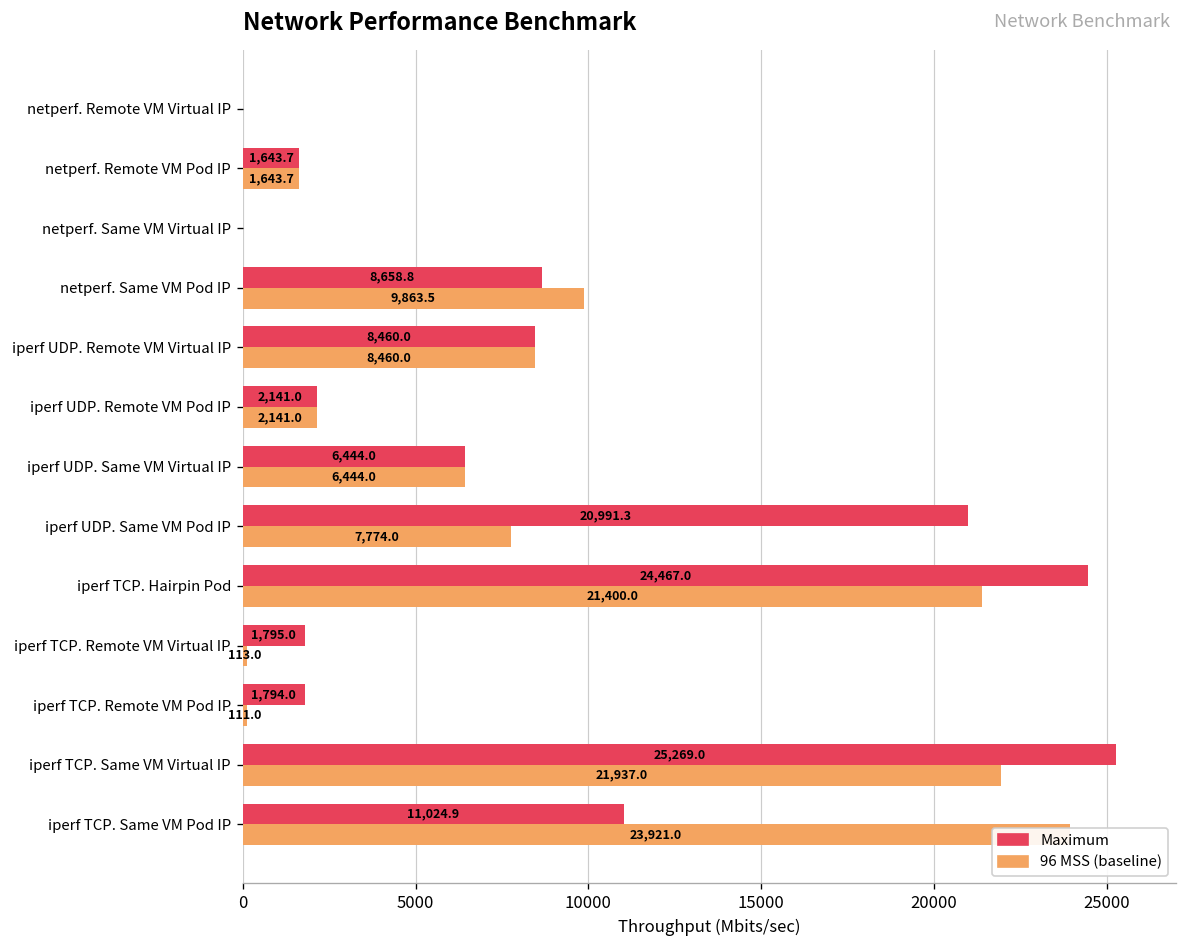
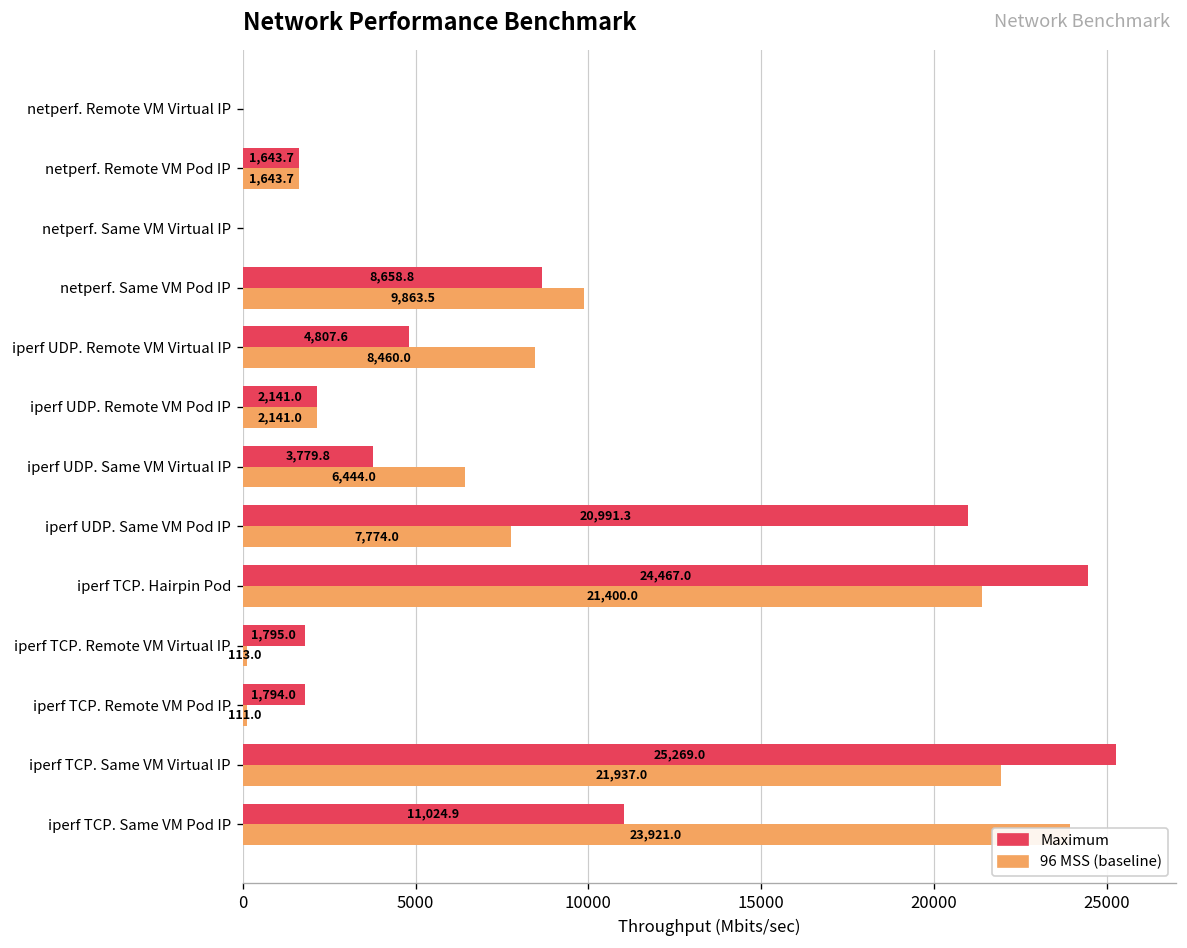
Maximum, iperf UDP. Remote VM Virtual IP: 8,460.0 -> 4,807.6
Maximum, iperf UDP. Same VM Virtual IP: 6,444.0 -> 3,779.8
